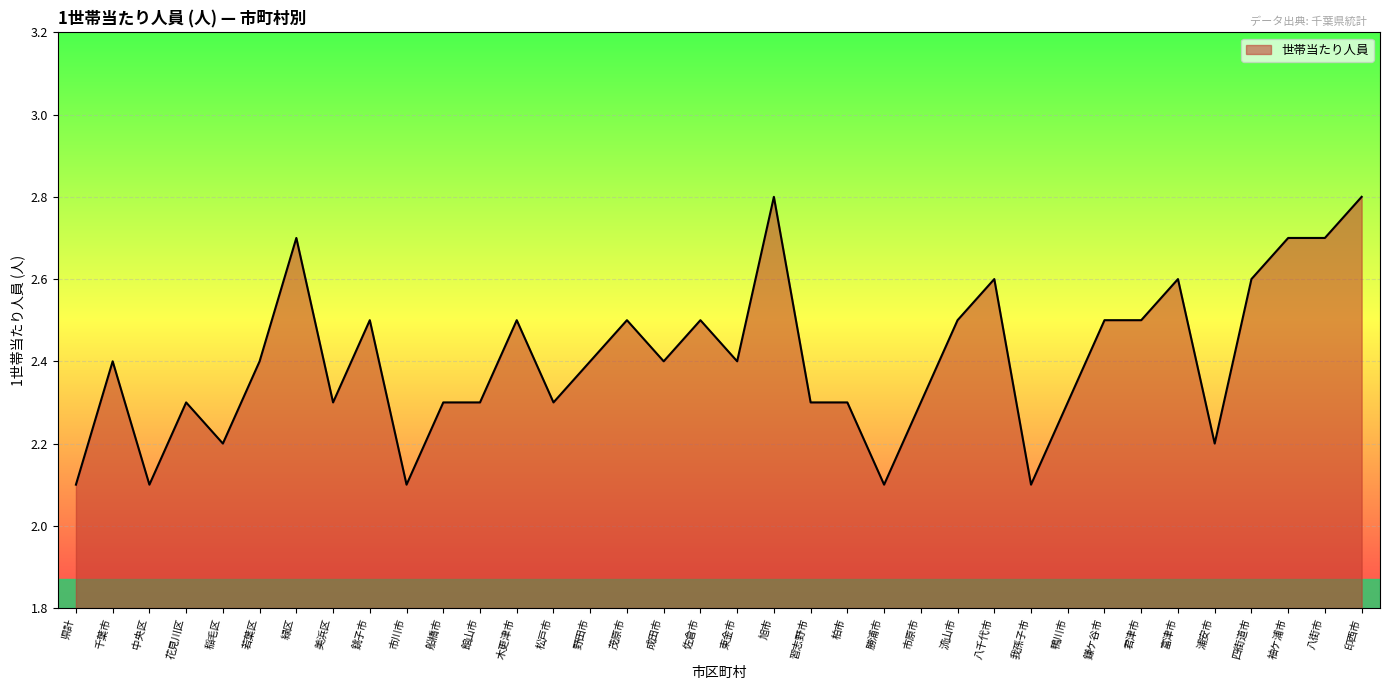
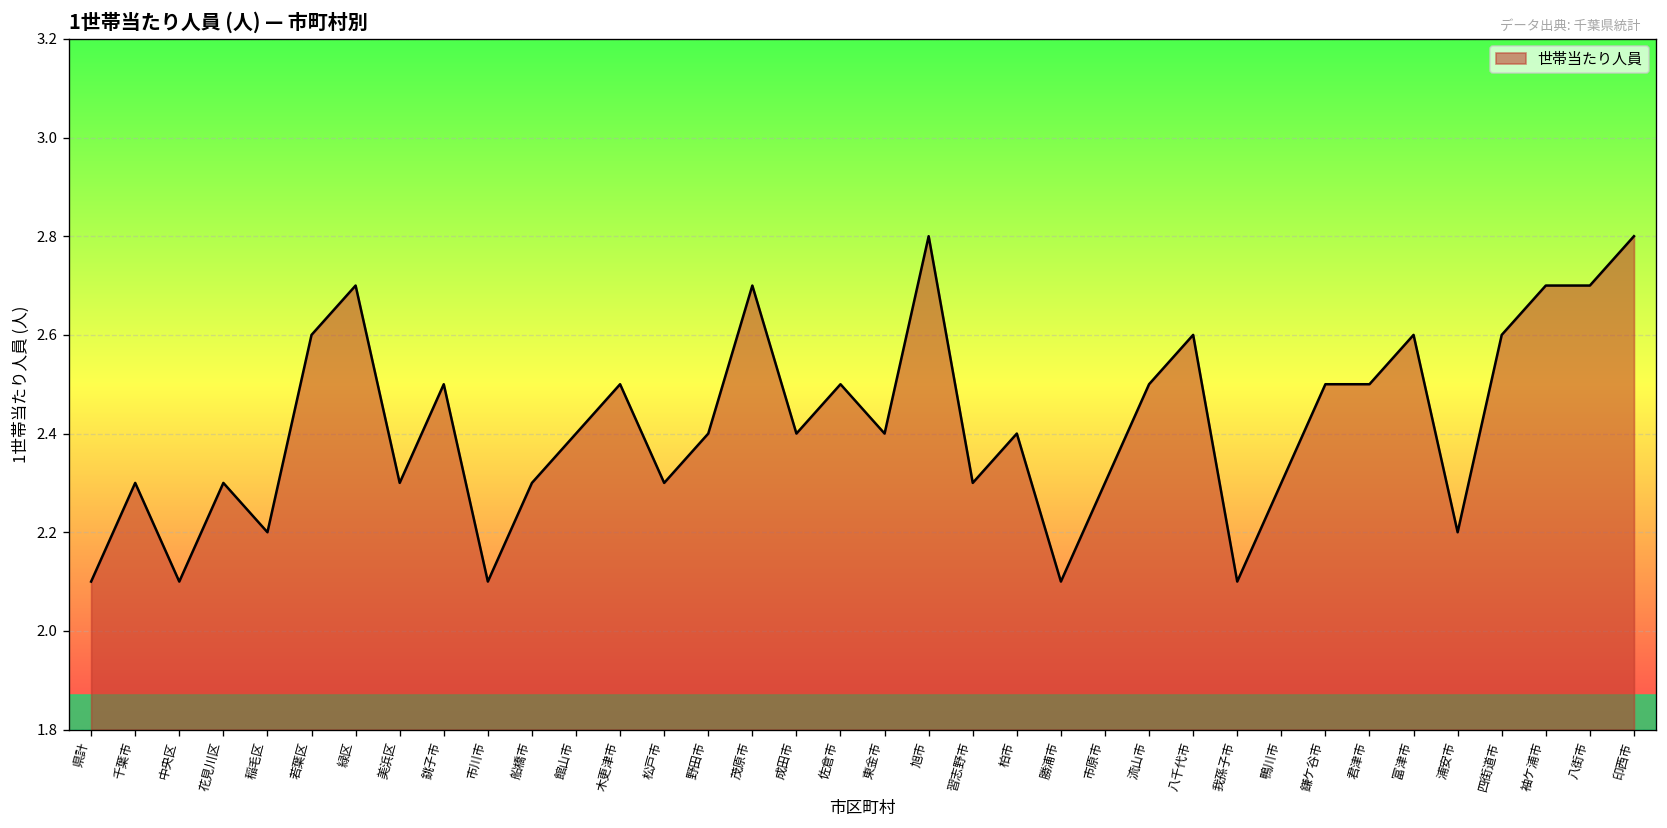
千葉市: 2.4 -> 2.3
若葉区: 2.4 -> 2.6
館山市: 2.3 -> 2.4
茂原市: 2.5 -> 2.7
柏市: 2.3 -> 2.4
